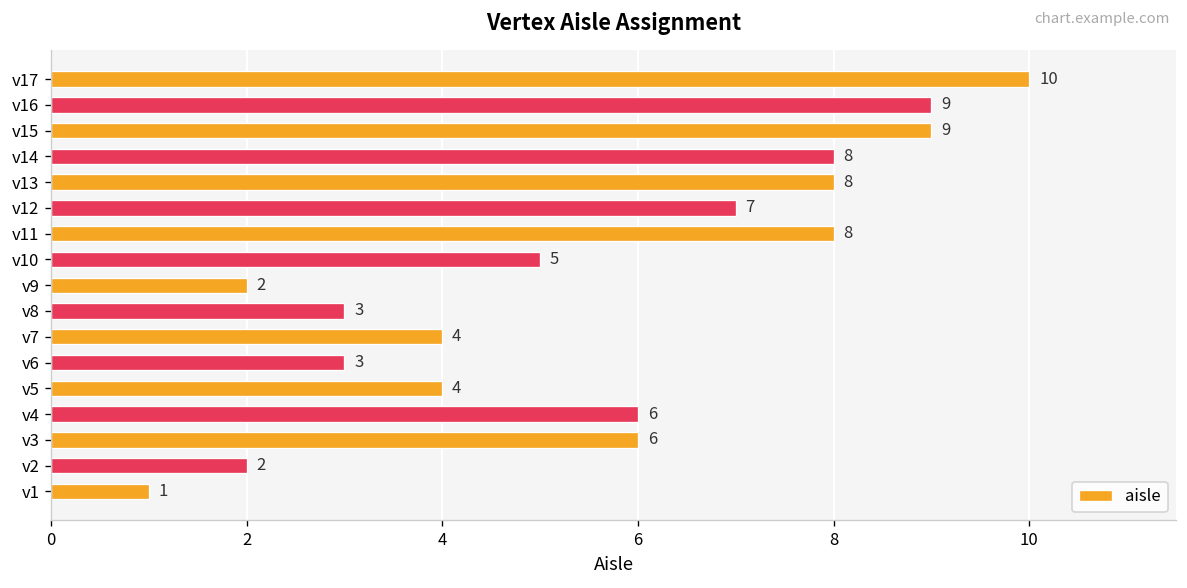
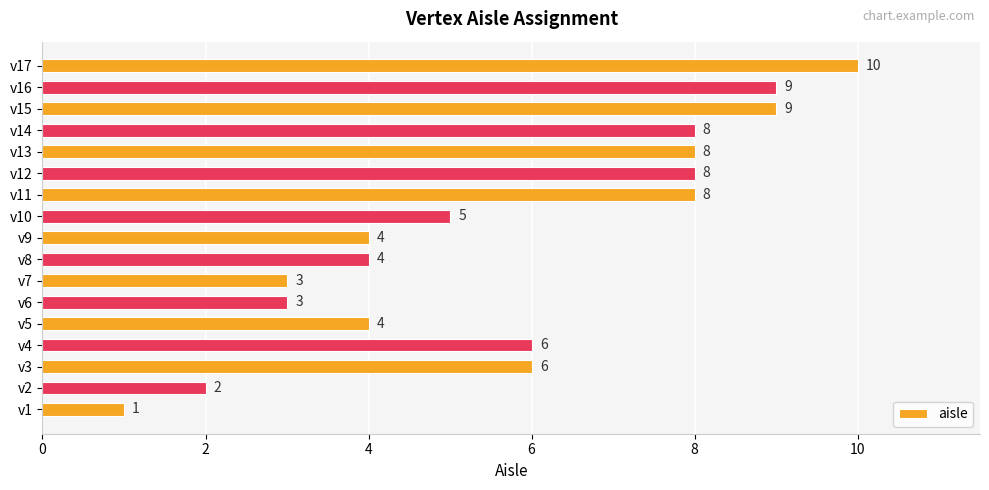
v12: 7 -> 8
v9: 2 -> 4
v8: 3 -> 4
v7: 4 -> 3
